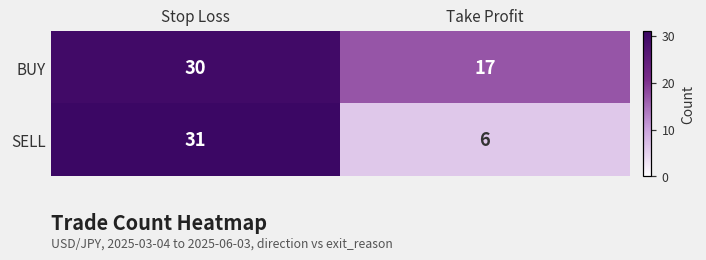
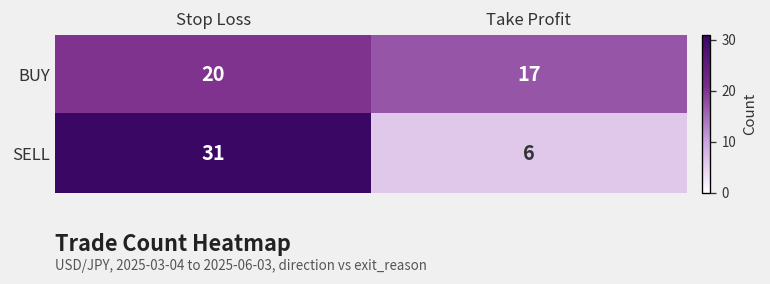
BUY, Stop Loss: 30 -> 20
